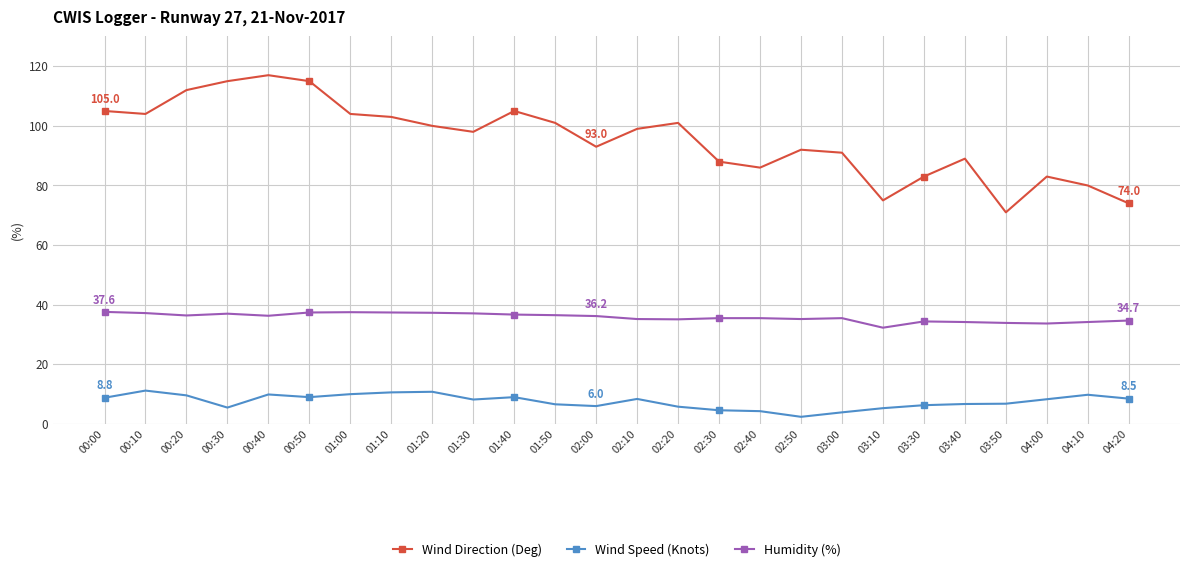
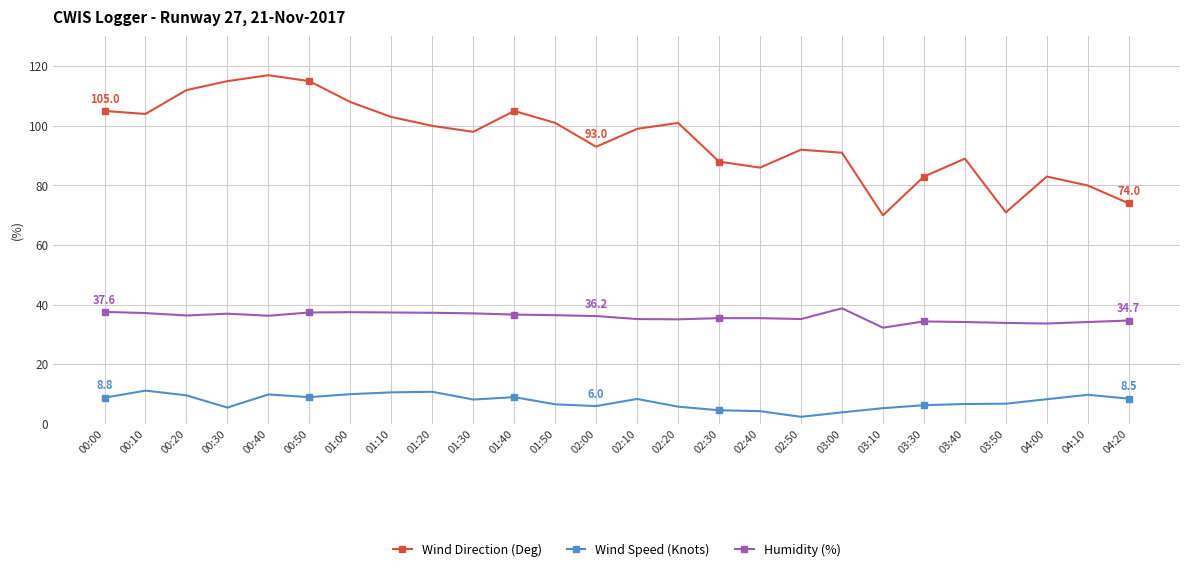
Wind Direction (Deg), 01:00: 104 -> 108
Humidity (%), 03:00: 36 -> 39
Wind Direction (Deg), 03:10: 75 -> 70
